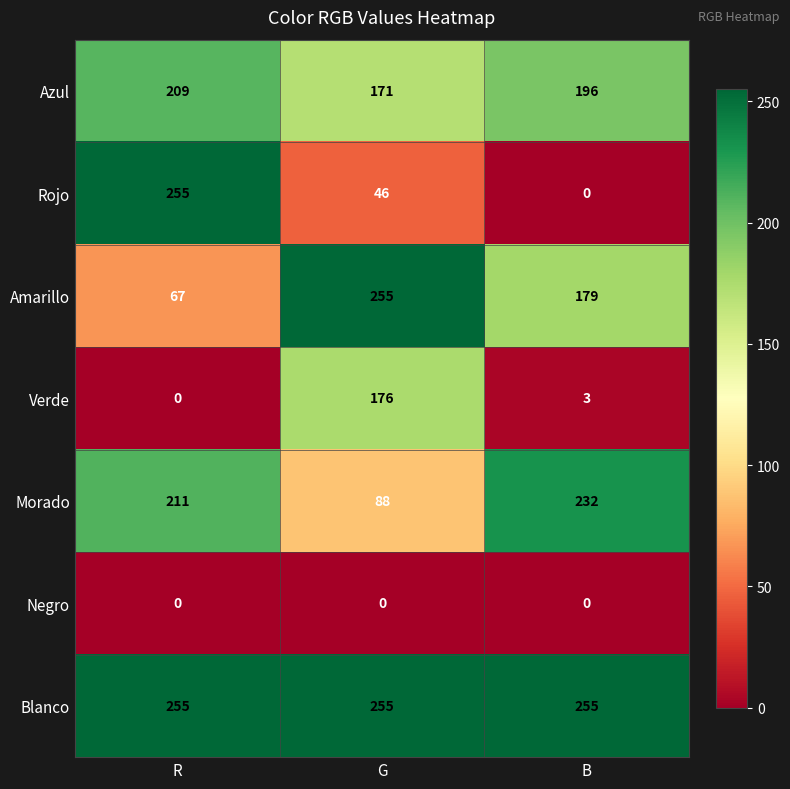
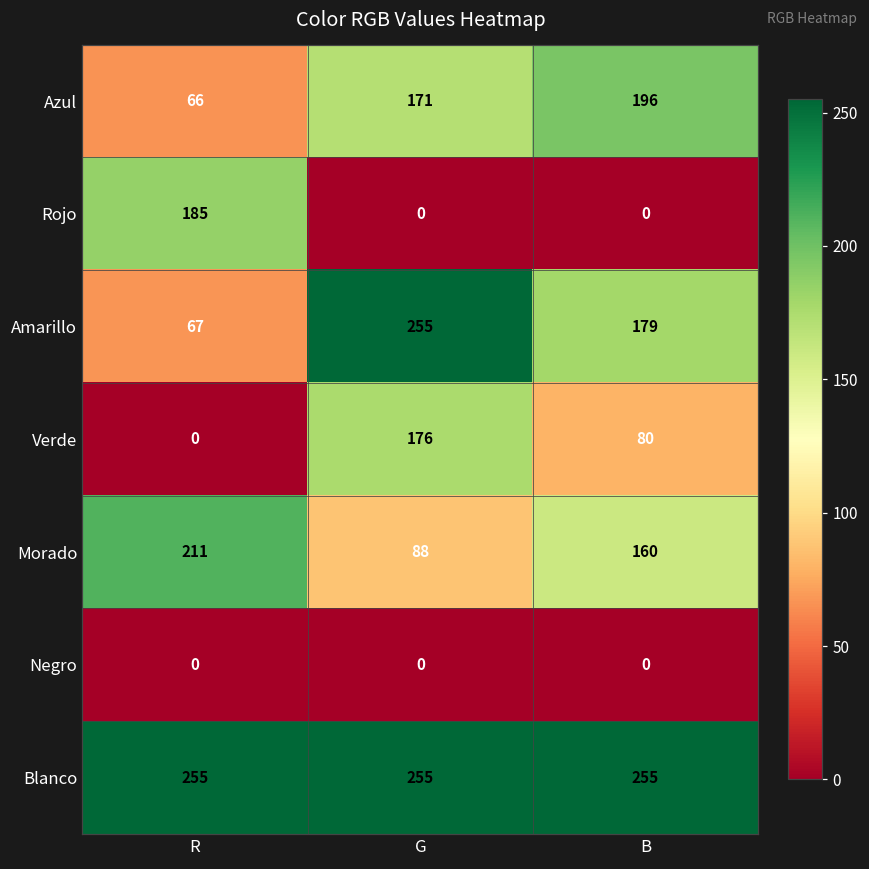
Azul, R: 209 -> 66
Rojo, R: 255 -> 185
Rojo, G: 46 -> 0
Verde, B: 3 -> 80
Morado, B: 232 -> 160
